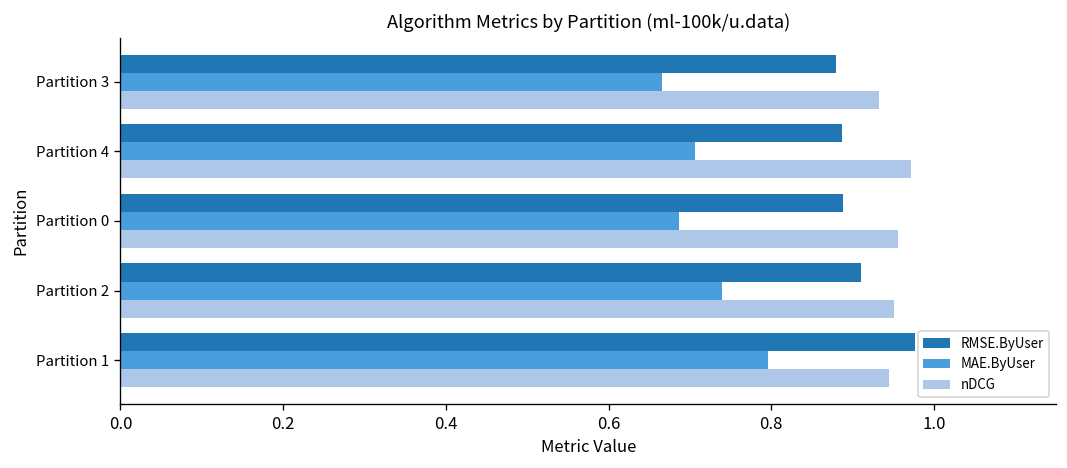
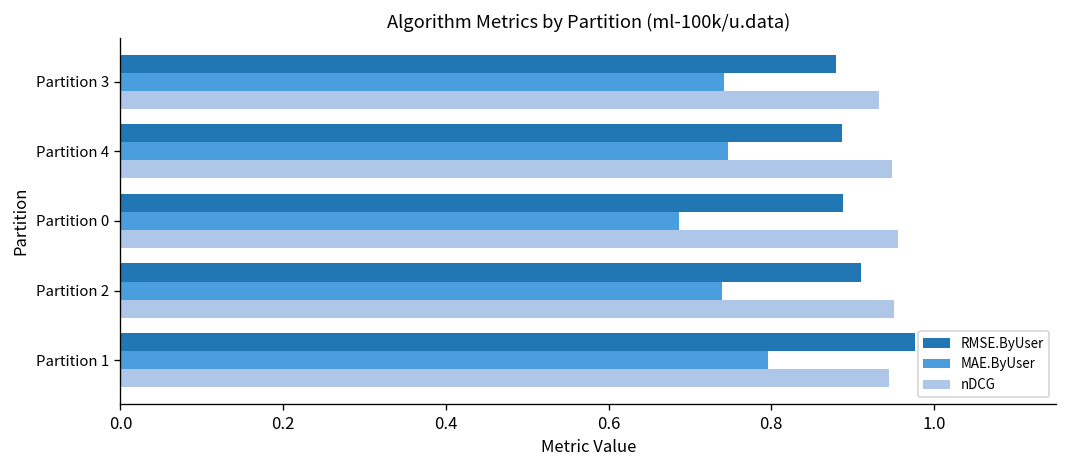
MAE.ByUser, Partition 3: 0.67 -> 0.74
MAE.ByUser, Partition 4: 0.71 -> 0.75
nDCG, Partition 4: 0.97 -> 0.95
